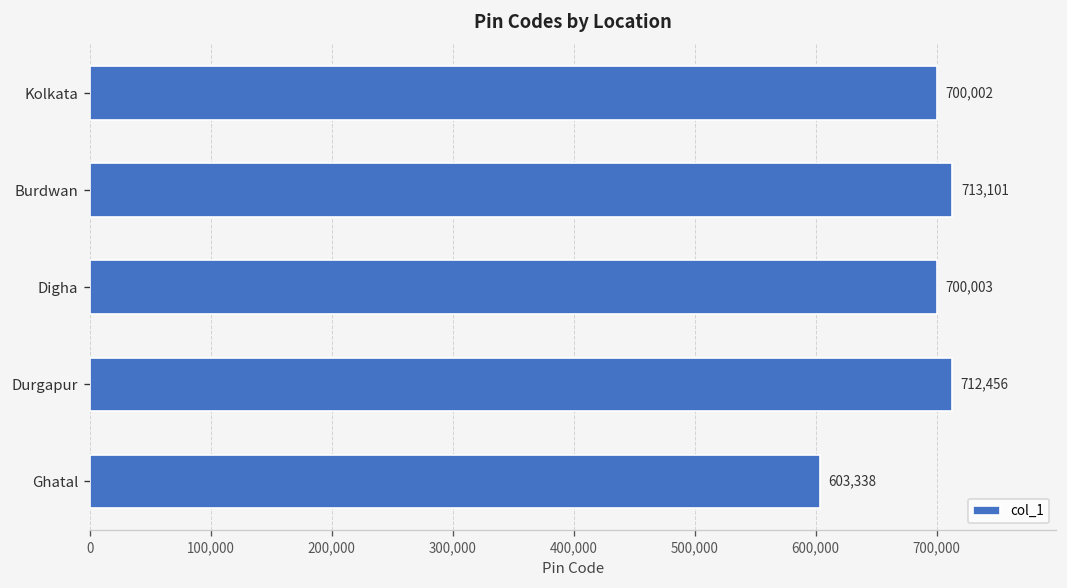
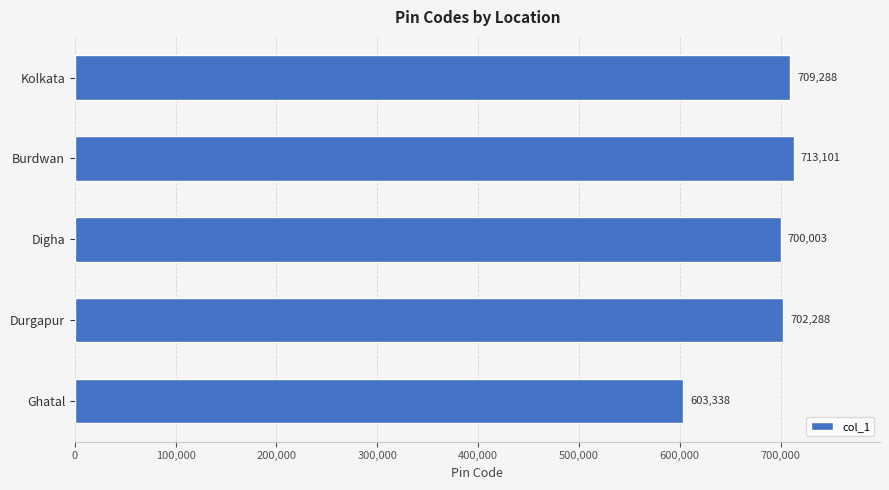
Kolkata: 700,002 -> 709,288
Durgapur: 712,456 -> 702,288
